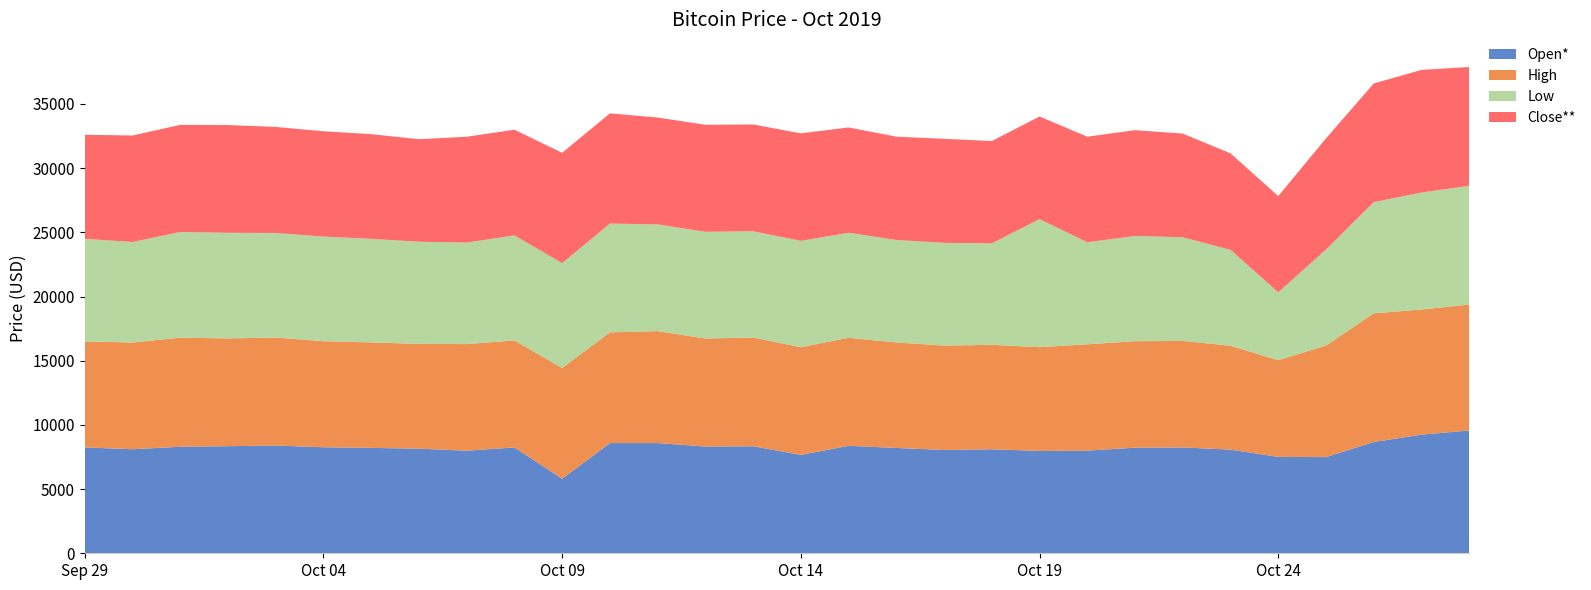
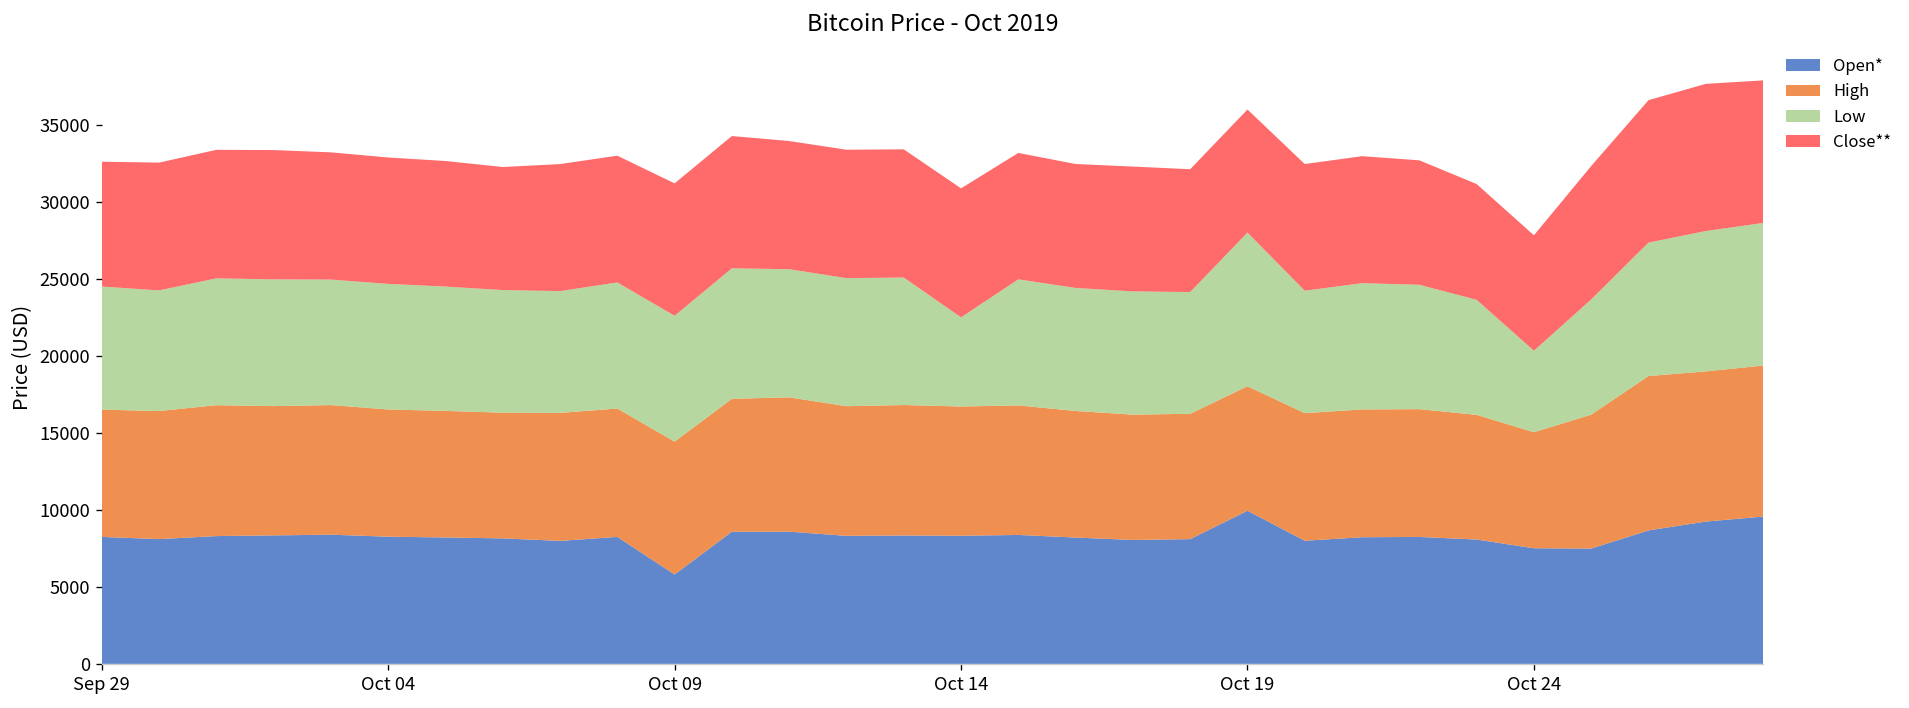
Open*, Oct 14: 7700 -> 8300
Low, Oct 14: 8300 -> 5800
Open*, Oct 19: 8000 -> 9900
